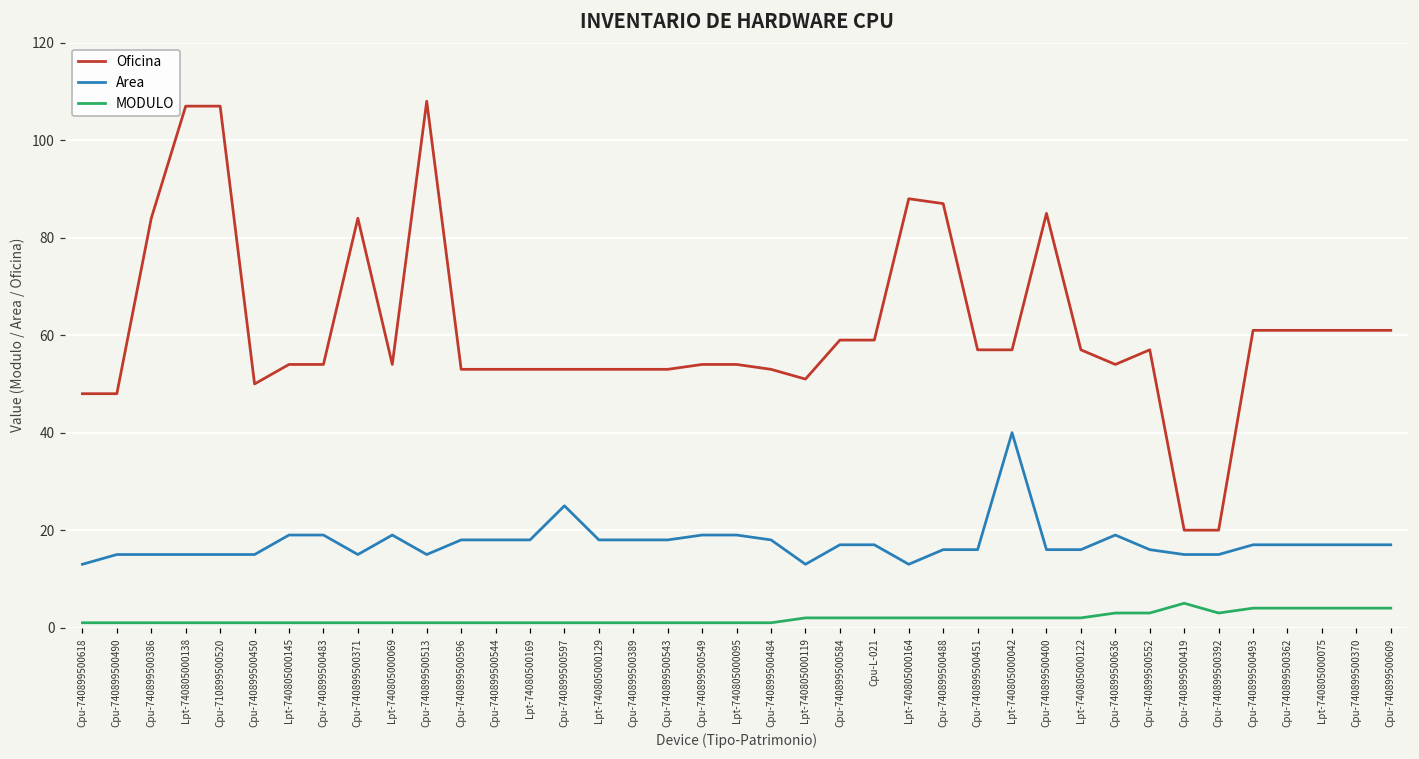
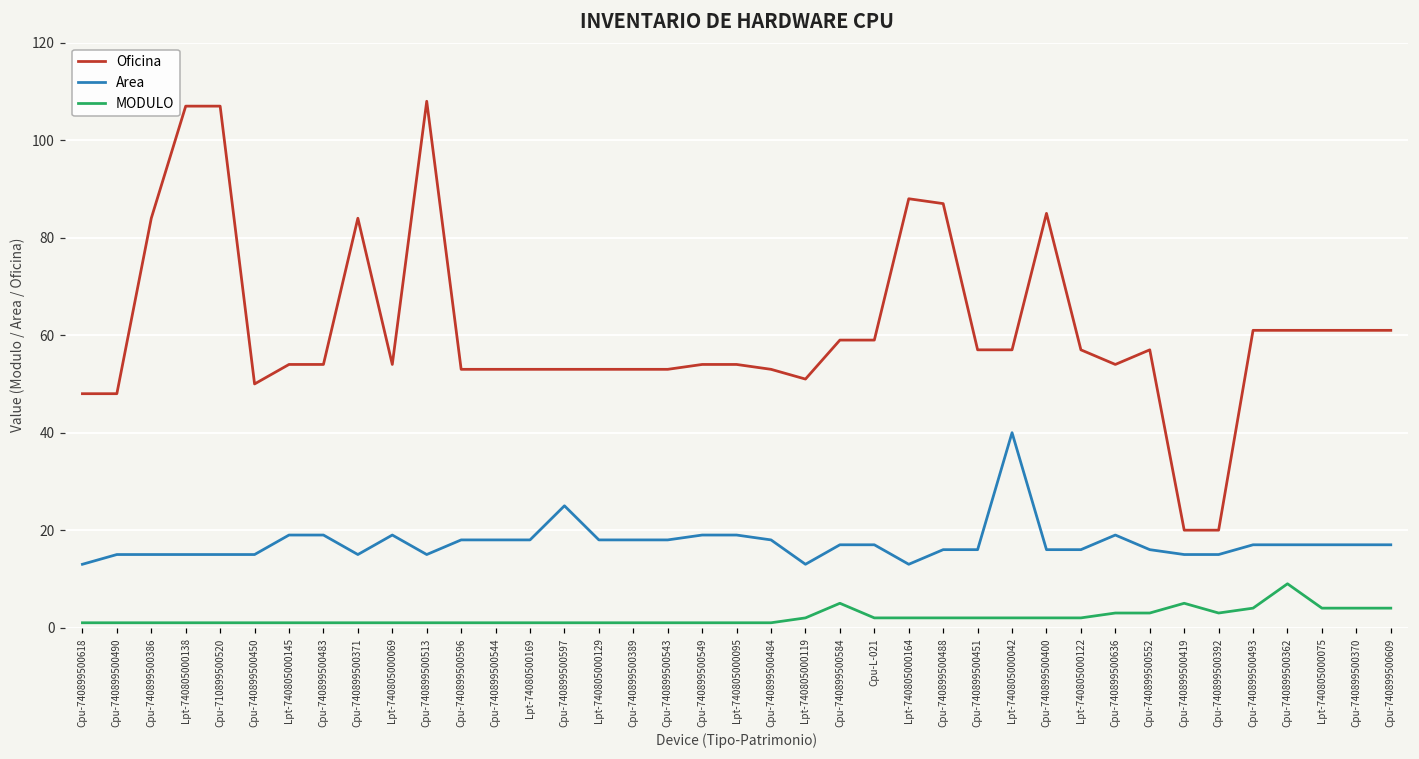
MODULO, Cpu-740899500584: 2 -> 5
MODULO, Cpu-740899500362: 4 -> 9
